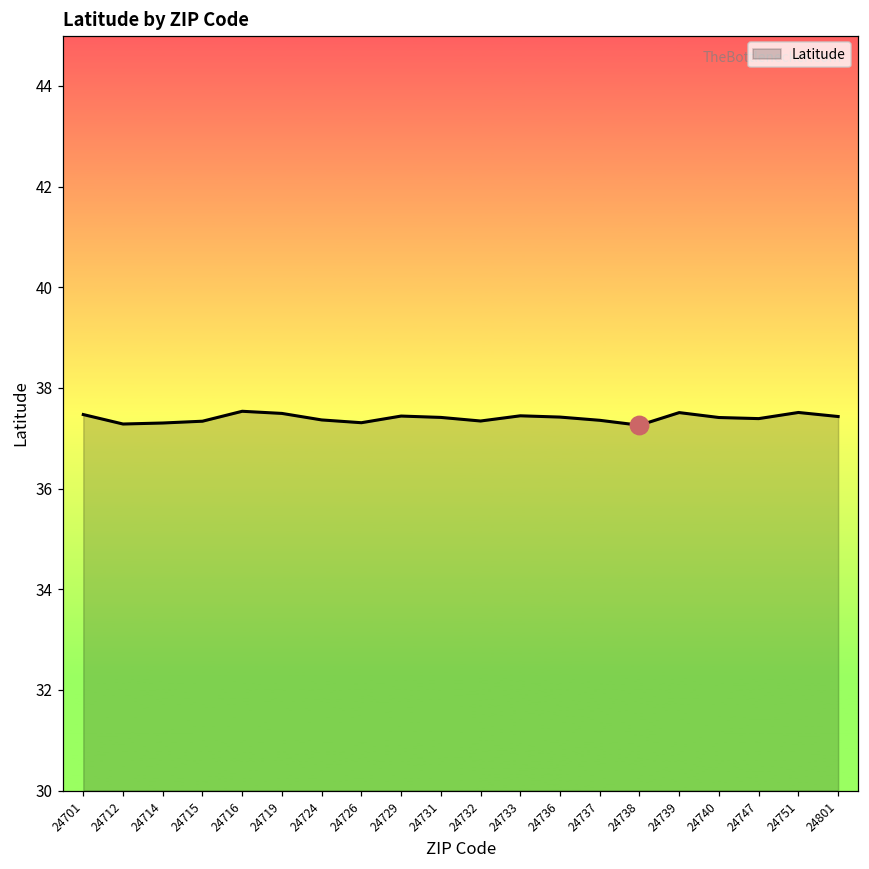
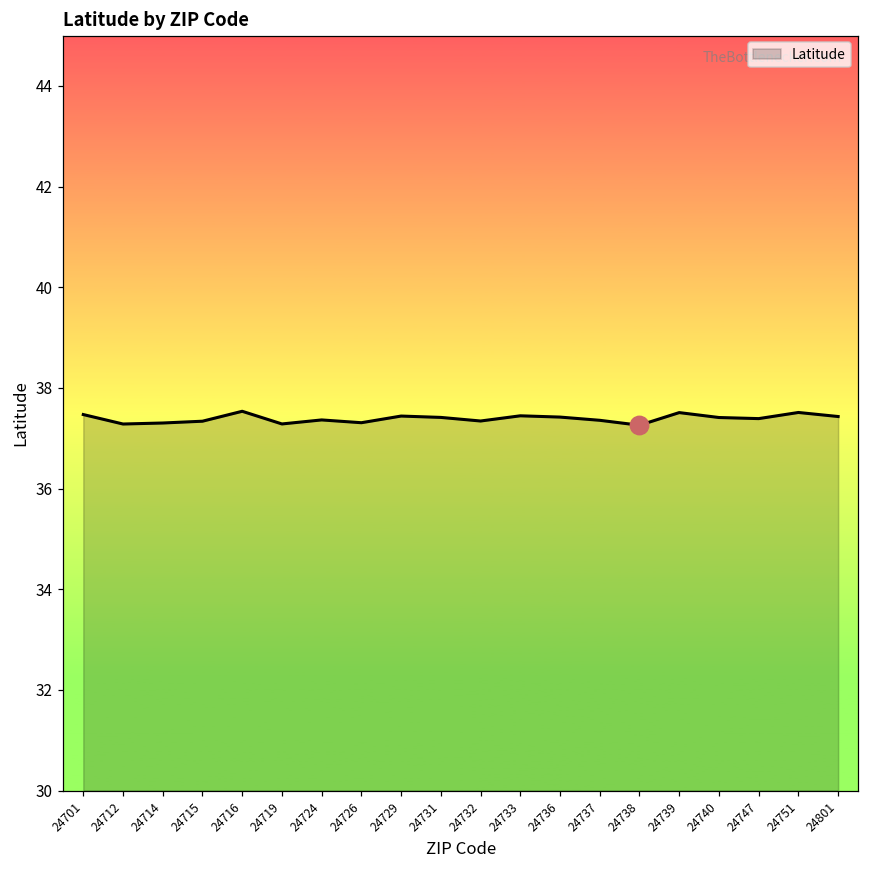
Latitude, 24719: 37.5 -> 37.3
